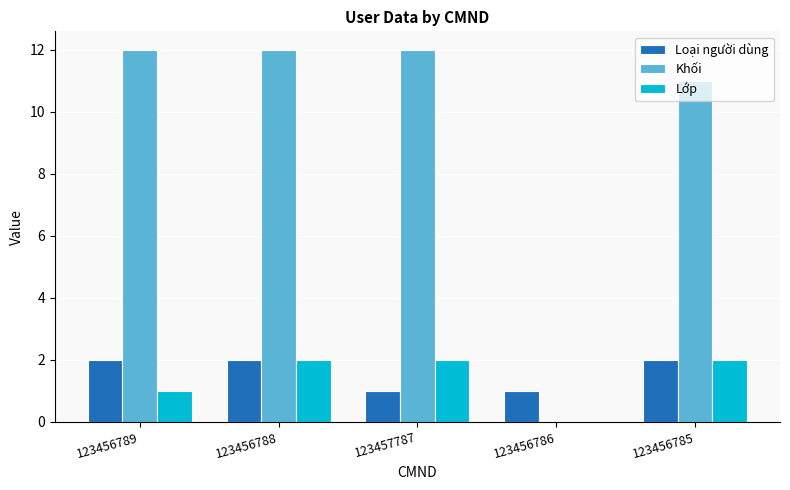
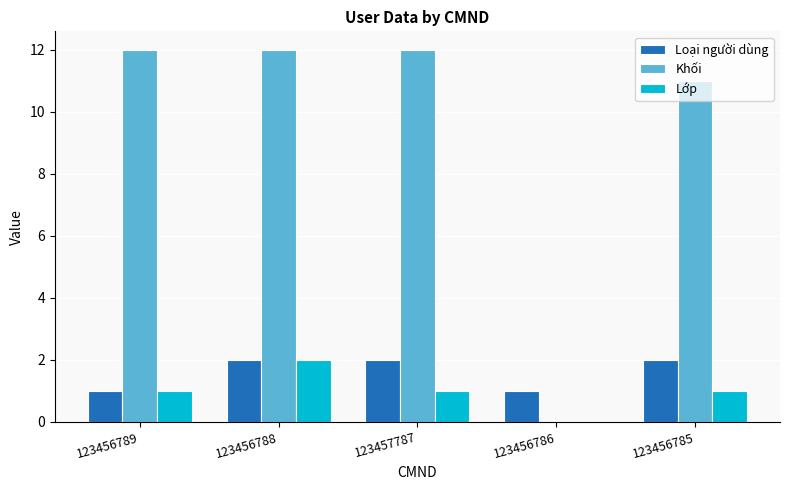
Loại người dùng, 123456789: 2 -> 1
Loại người dùng, 123457787: 1 -> 2
Lớp, 123457787: 2 -> 1
Lớp, 123456785: 2 -> 1
